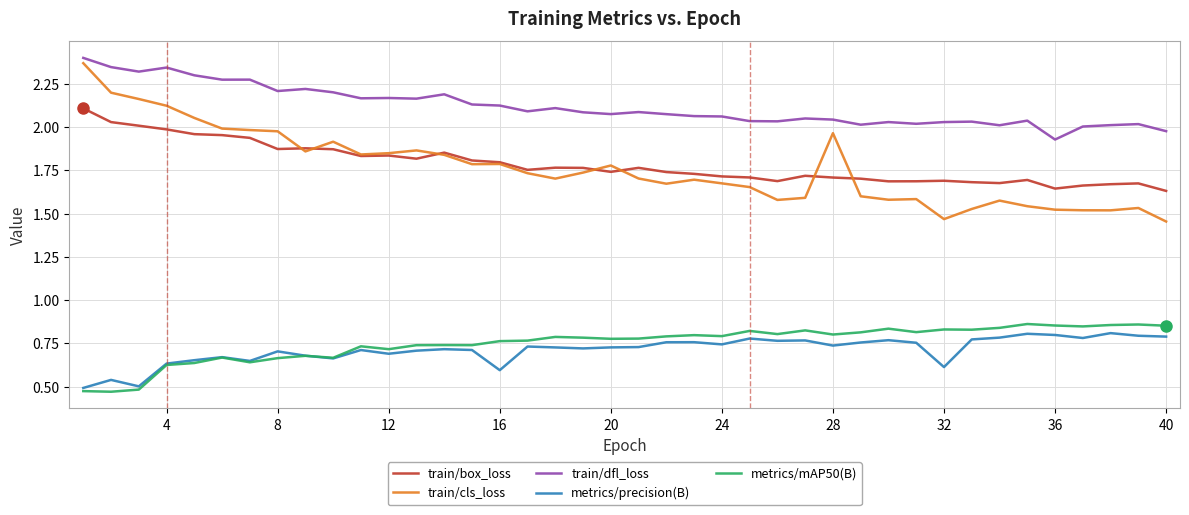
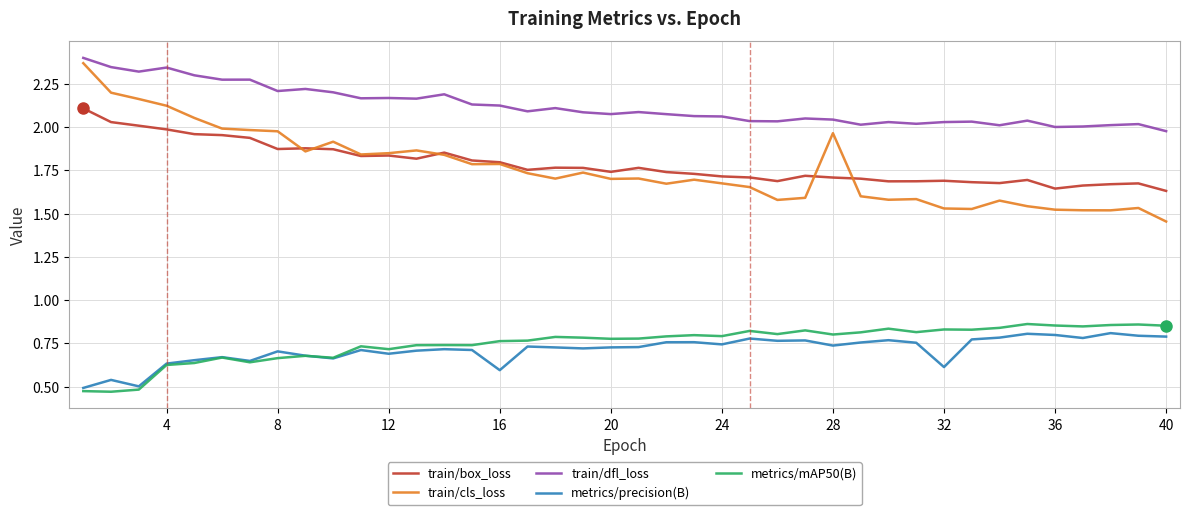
train/cls_loss, 20: 1.78 -> 1.70
train/cls_loss, 32: 1.47 -> 1.53
train/dfl_loss, 36: 1.93 -> 2.00
